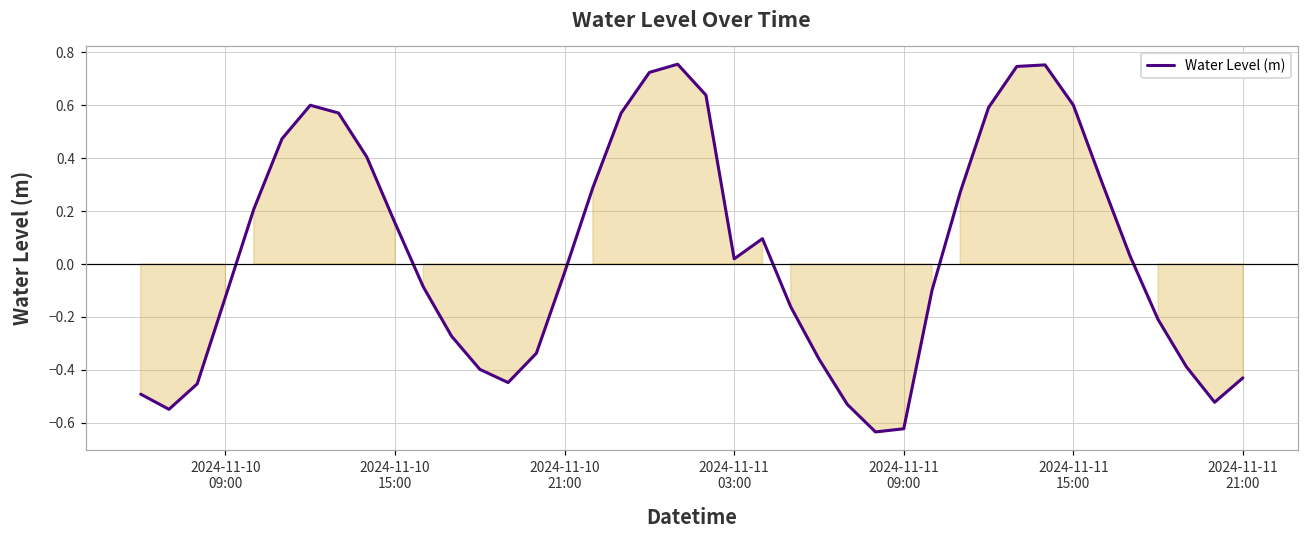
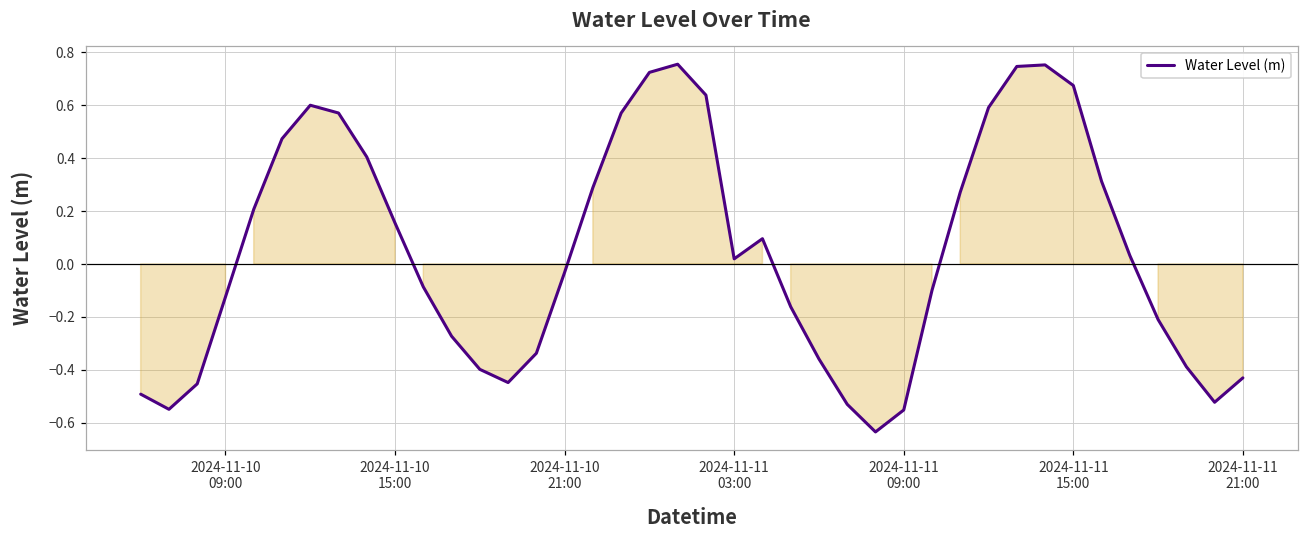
2024-11-11 09:00: -0.62 -> -0.55
2024-11-11 15:00: 0.60 -> 0.68
